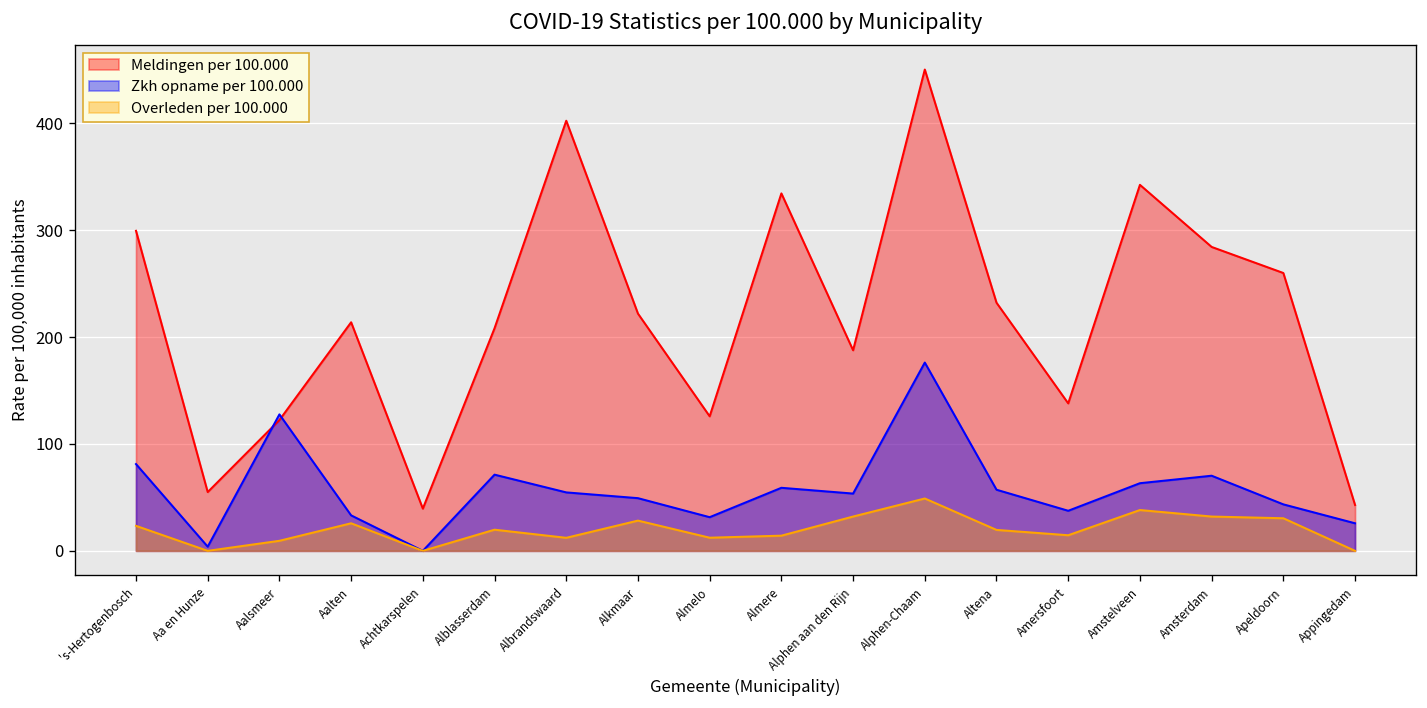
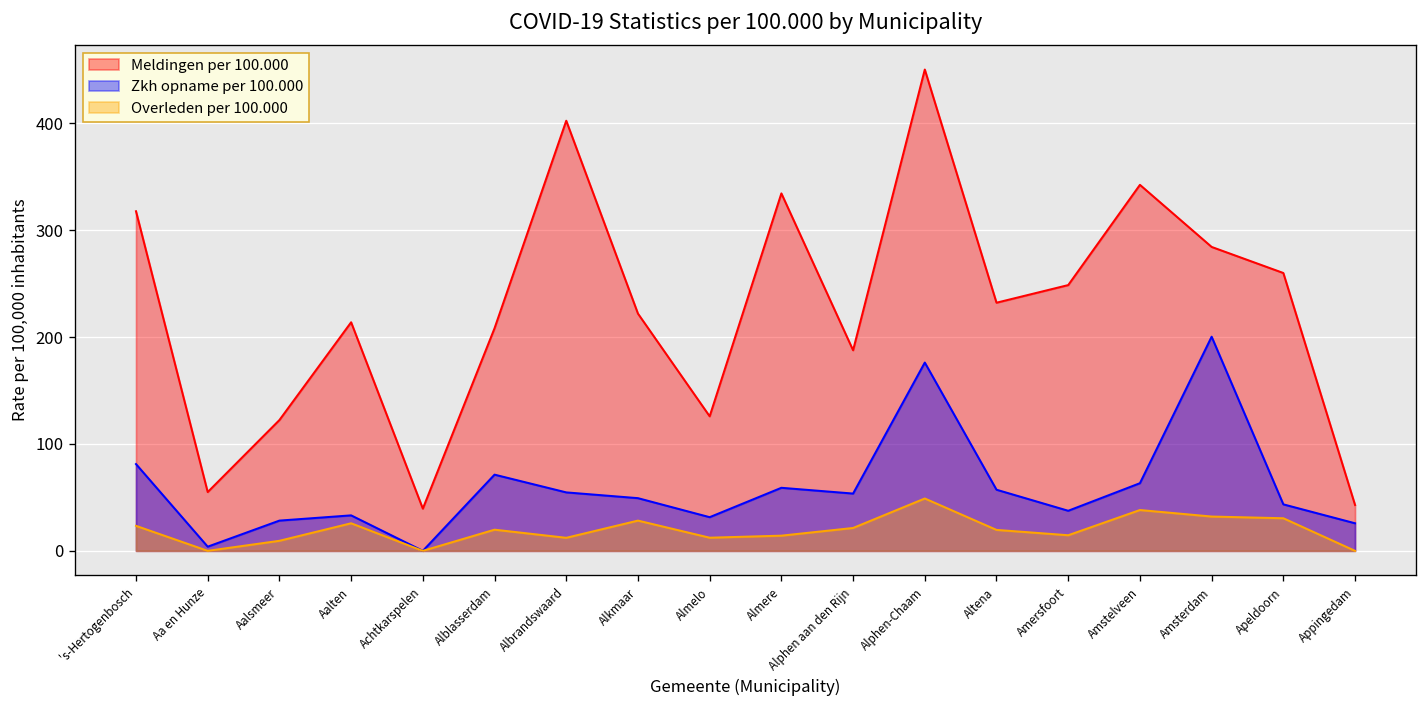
Meldingen per 100.000, 's-Hertogenbosch: 300 -> 320
Zkh opname per 100.000, Aalsmeer: 130 -> 30
Overleden per 100.000, Alphen aan den Rijn: 30 -> 20
Meldingen per 100.000, Amersfoort: 140 -> 250
Zkh opname per 100.000, Amsterdam: 70 -> 200
